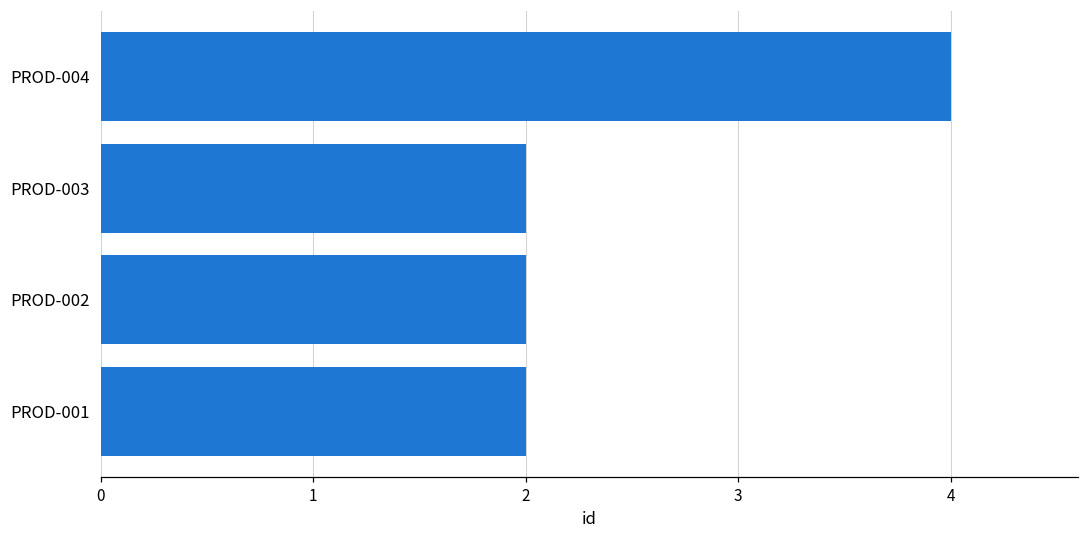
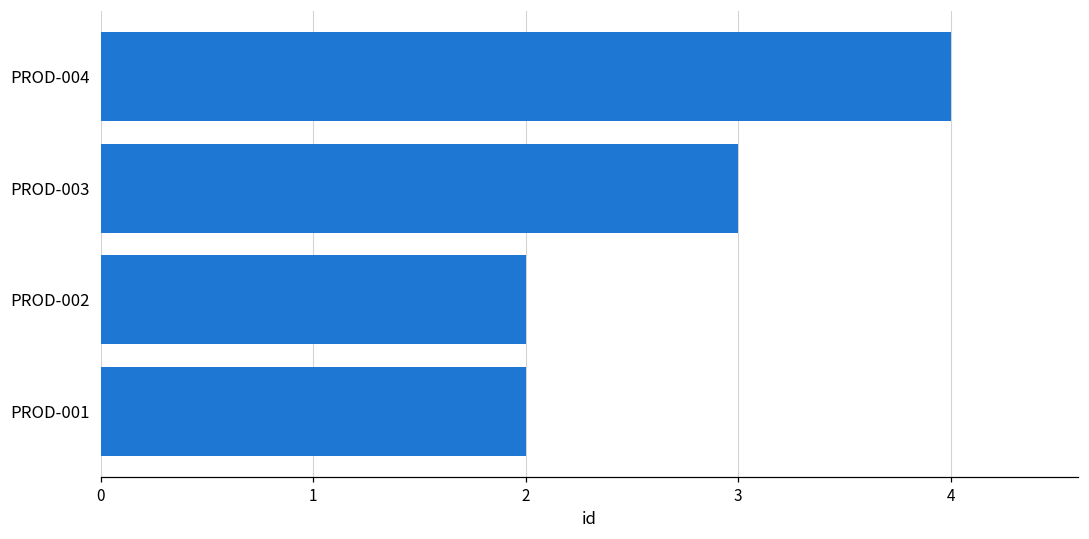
PROD-003: 2 -> 3
